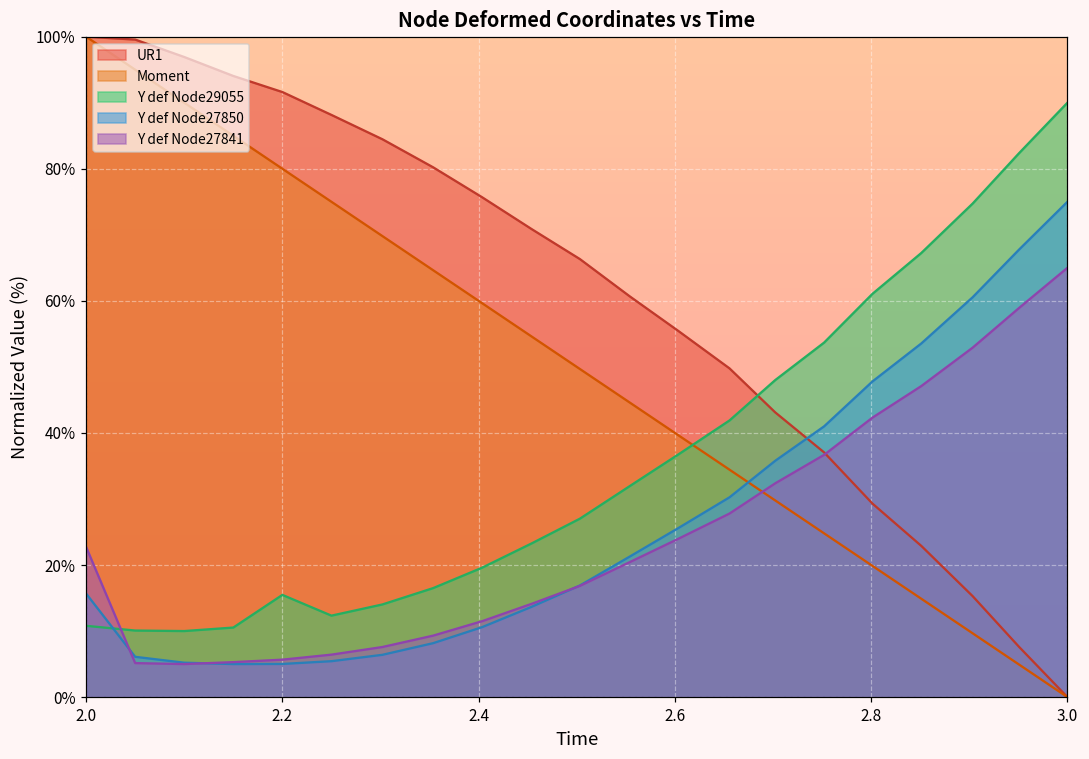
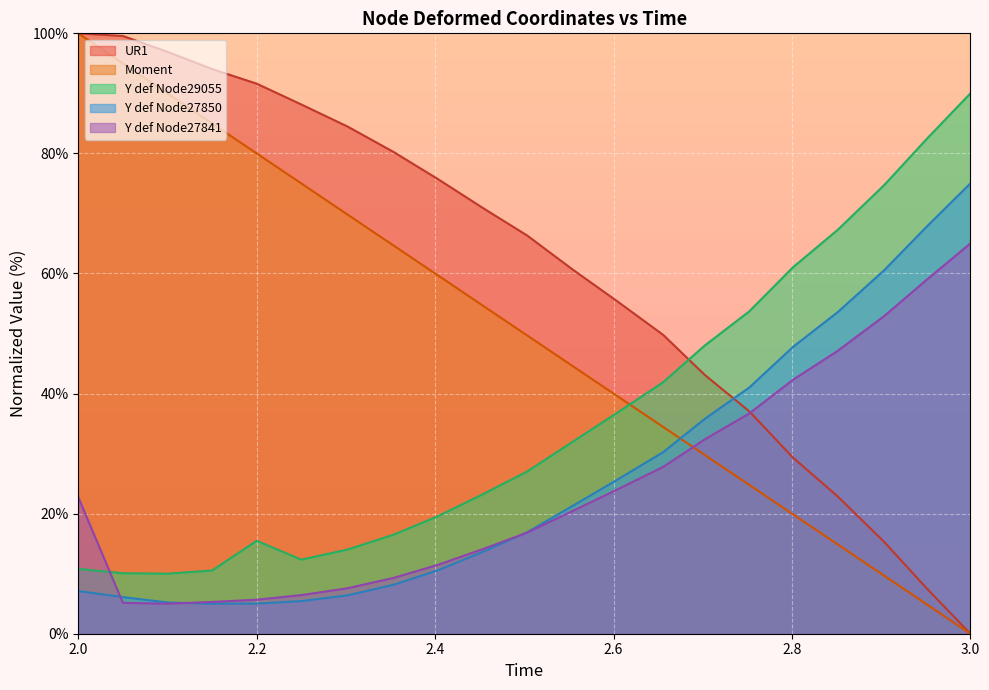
Y def Node27850, 2.0: 16% -> 7%
